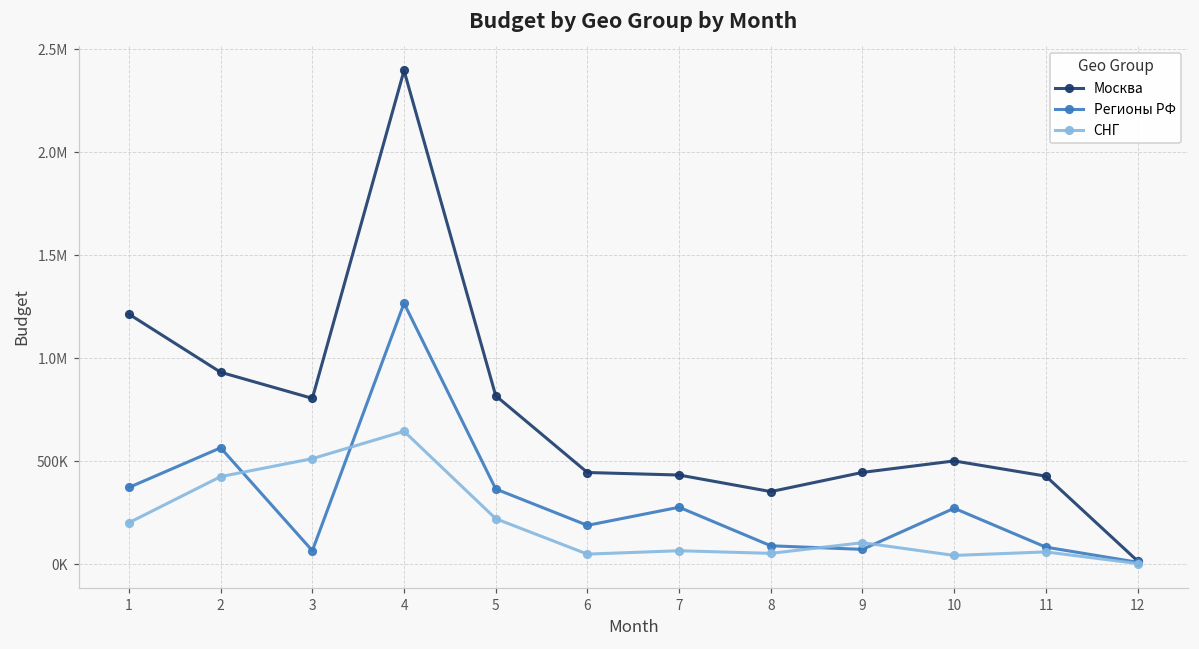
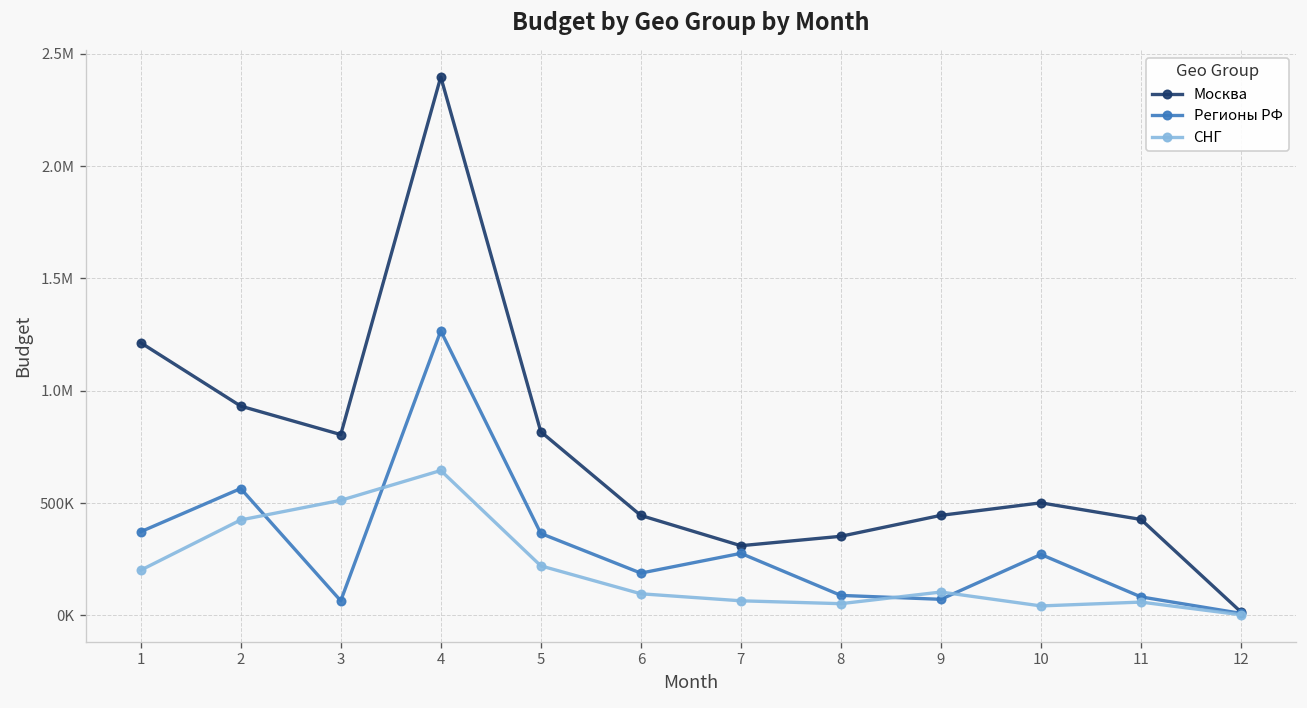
СНГ, 6: 50000 -> 100000
Москва, 7: 430000 -> 310000
